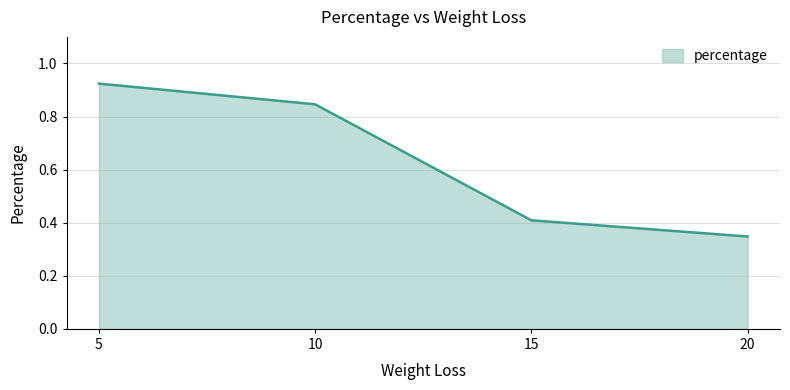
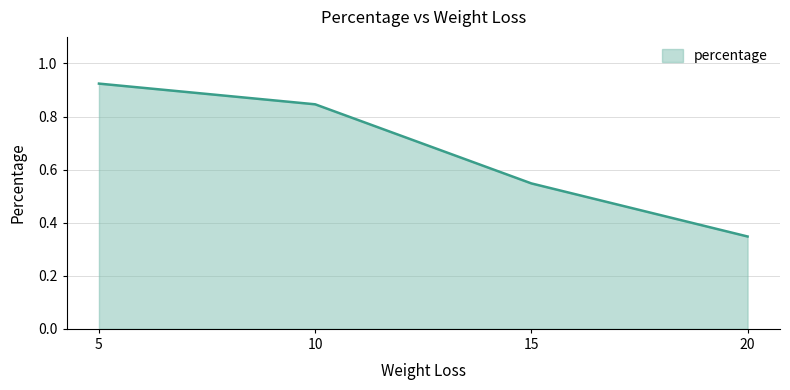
15: 0.41 -> 0.55
